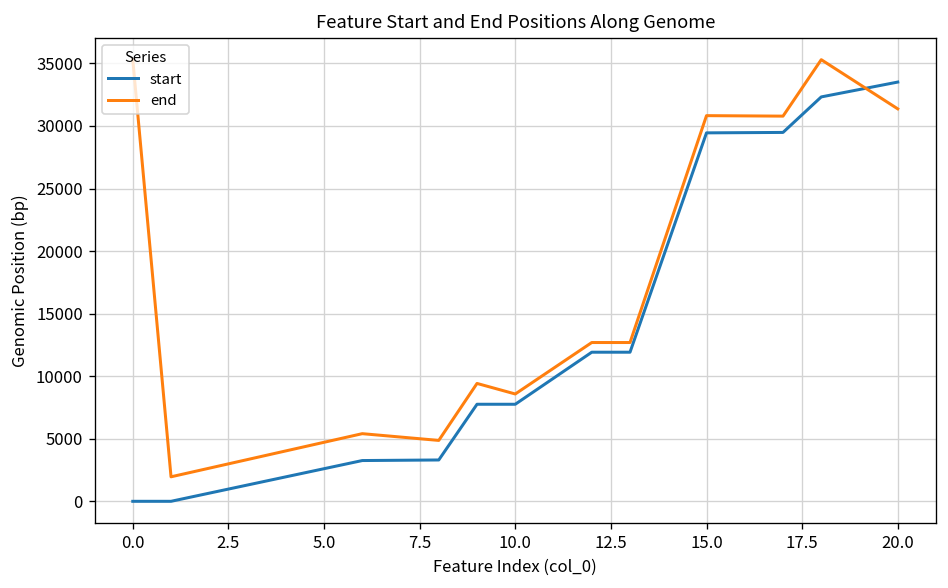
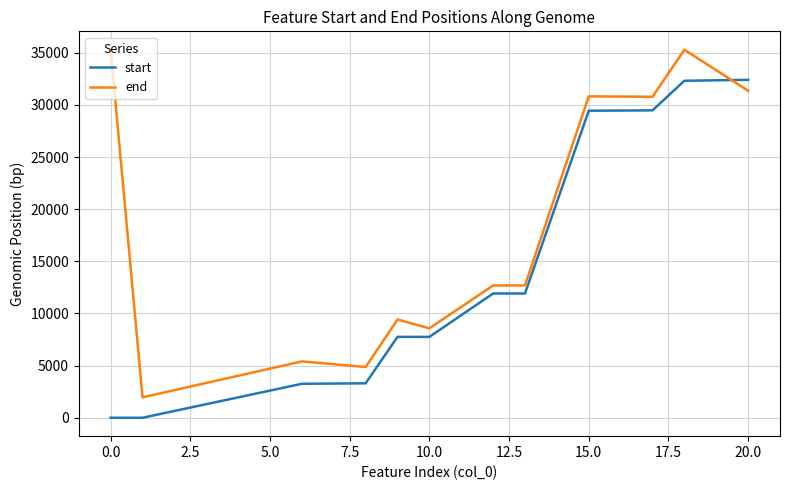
start, 20.0: 33500 -> 32400
